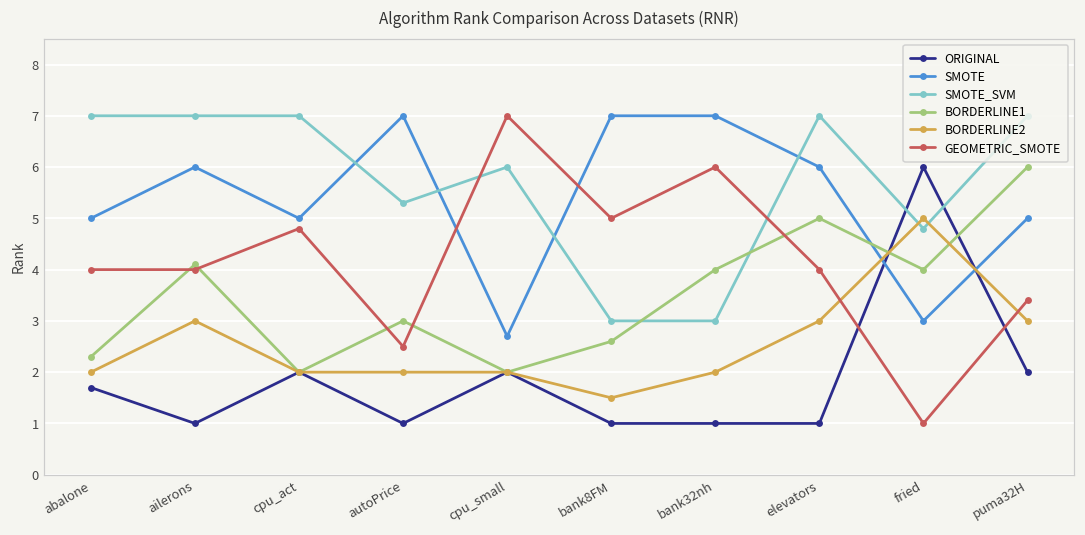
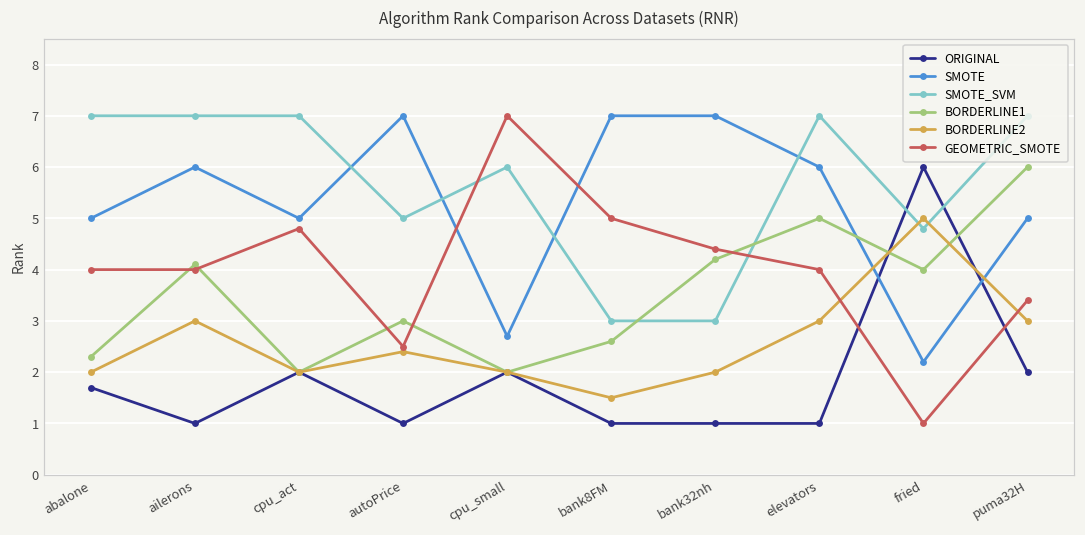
SMOTE_SVM, autoPrice: 5.3 -> 5.0
BORDERLINE2, autoPrice: 2.0 -> 2.4
BORDERLINE1, bank32nh: 4.0 -> 4.2
GEOMETRIC_SMOTE, bank32nh: 6.0 -> 4.4
SMOTE, fried: 3.0 -> 2.2
